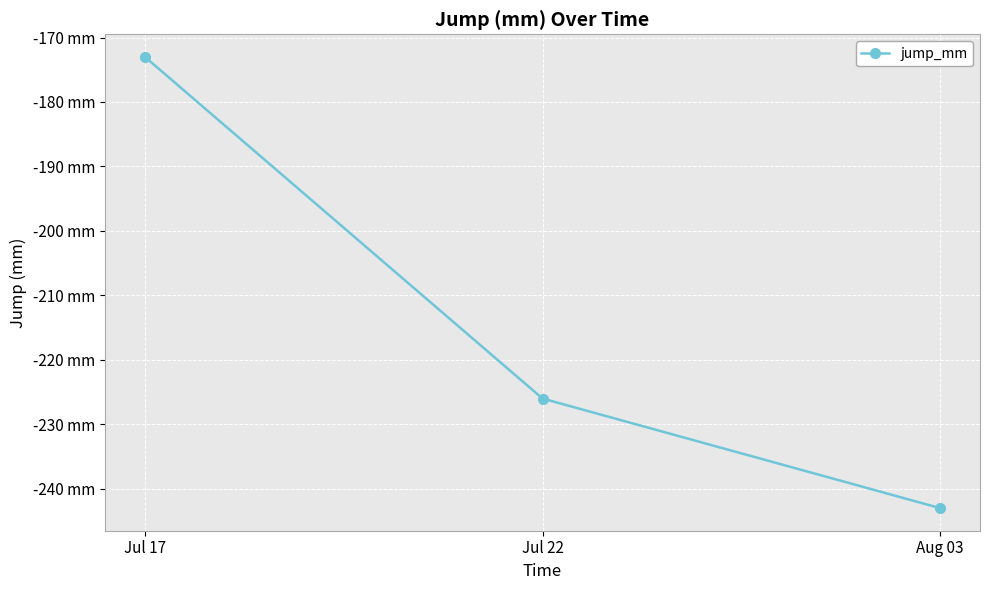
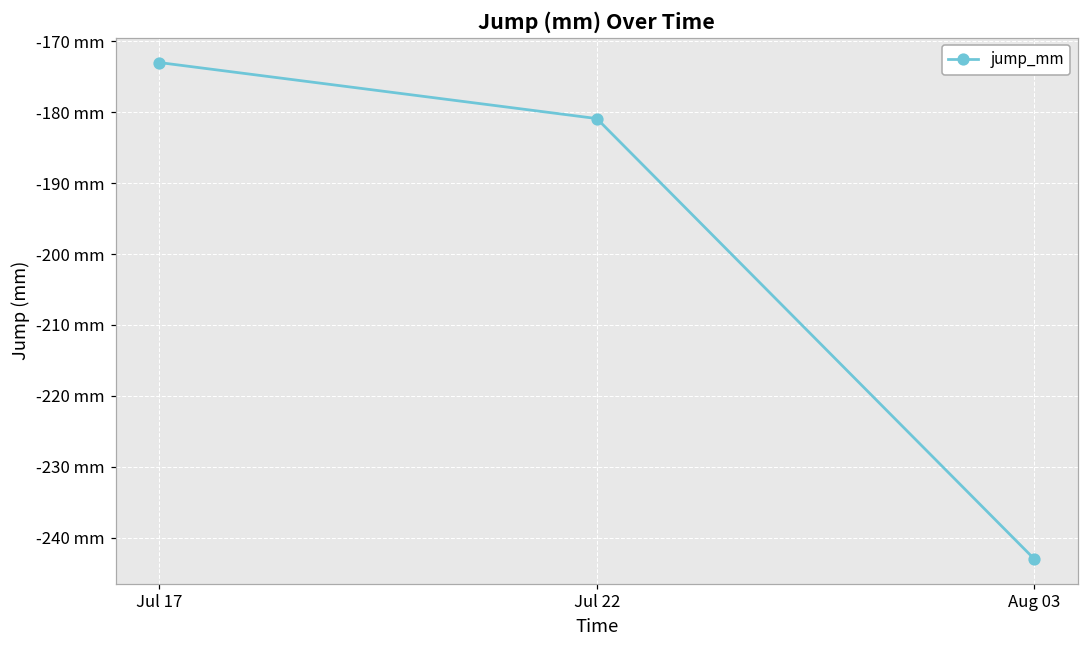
Jul 22: -226 mm -> -181 mm
